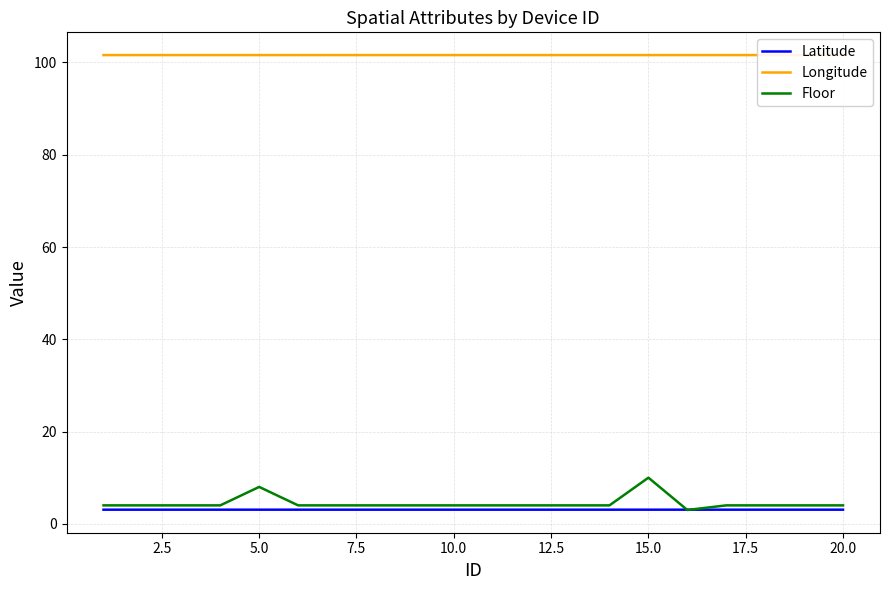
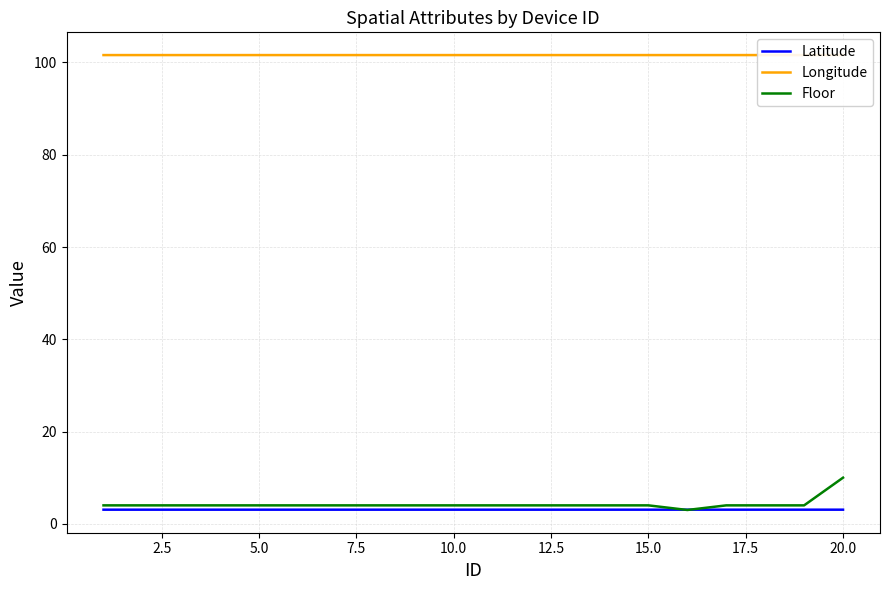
Floor, 5.0: 8 -> 4
Floor, 15.0: 10 -> 4
Floor, 20.0: 4 -> 10
